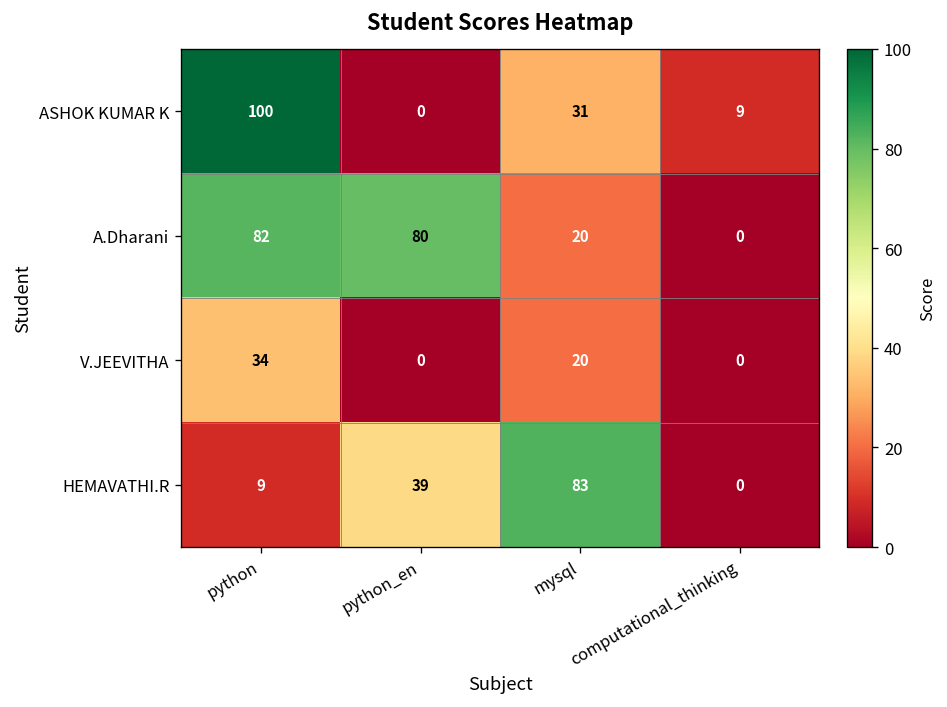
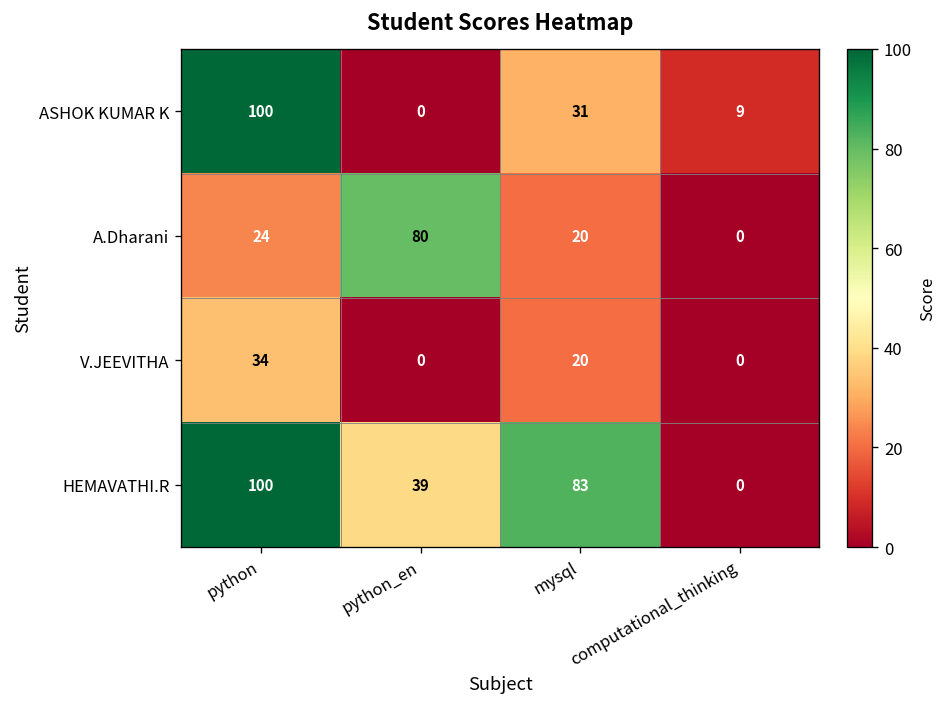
A.Dharani, python: 82 -> 24
HEMAVATHI.R, python: 9 -> 100
